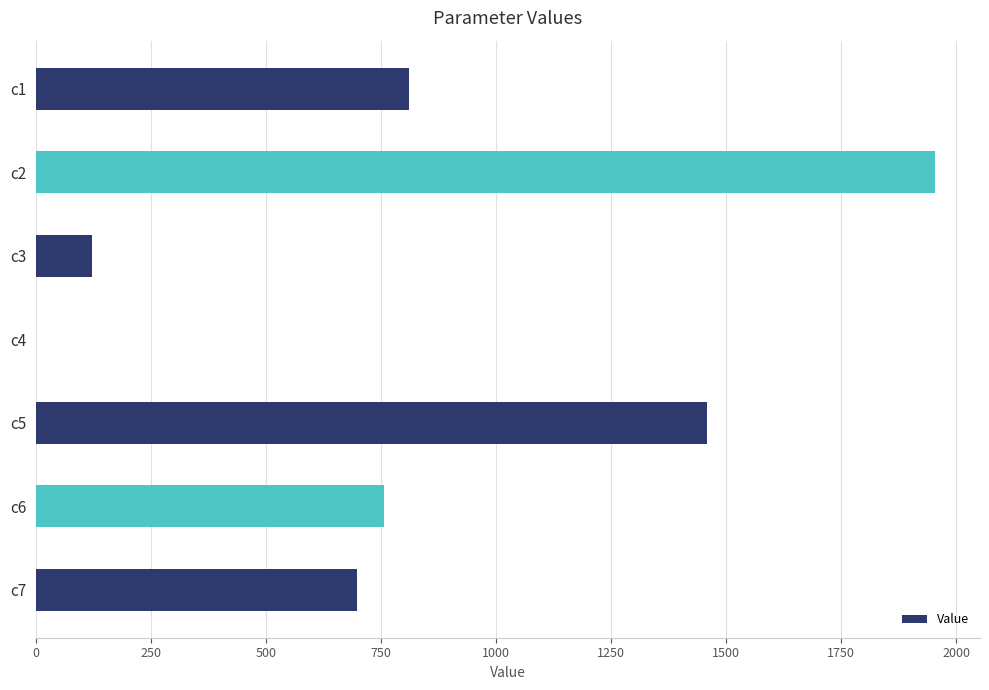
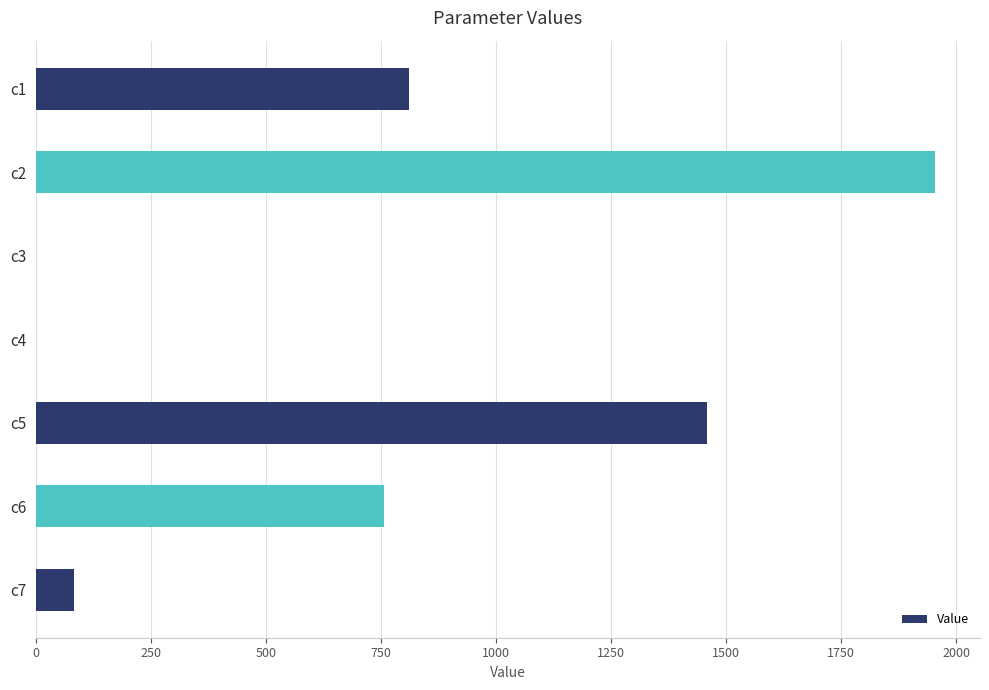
c3: 120 -> 0
c7: 700 -> 80
